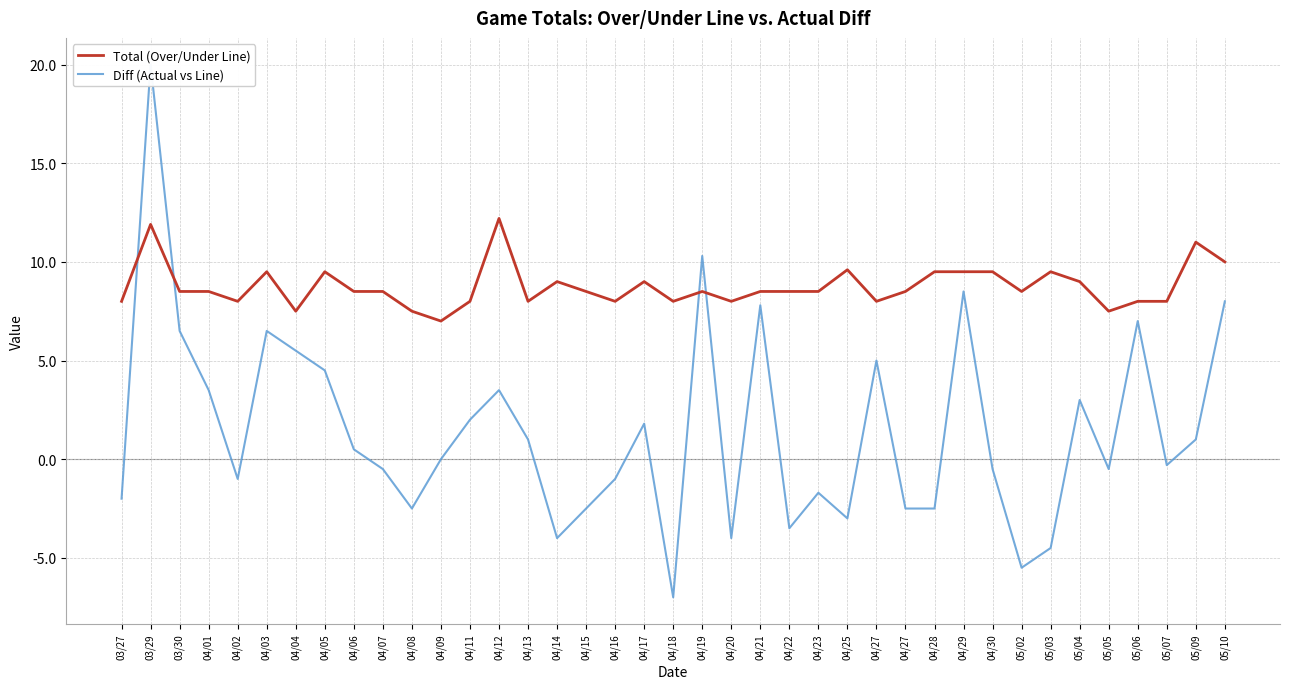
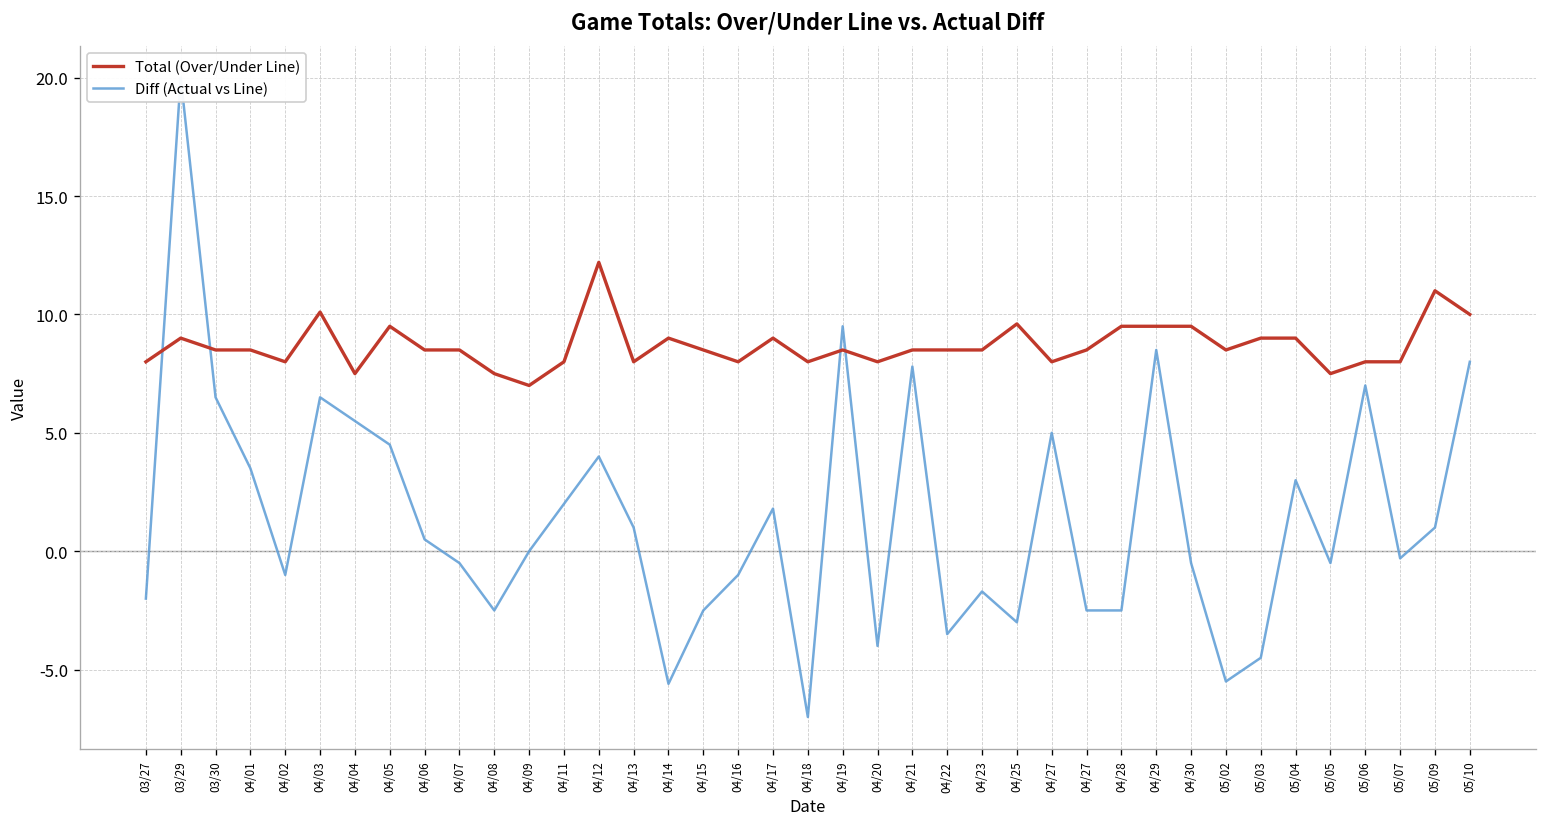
Total (Over/Under Line), 03/29: 11.9 -> 9.0
Total (Over/Under Line), 04/03: 9.5 -> 10.1
Diff (Actual vs Line), 04/12: 3.5 -> 4.0
Diff (Actual vs Line), 04/14: -4.0 -> -5.6
Diff (Actual vs Line), 04/19: 10.3 -> 9.5
Total (Over/Under Line), 05/03: 9.5 -> 9.0
